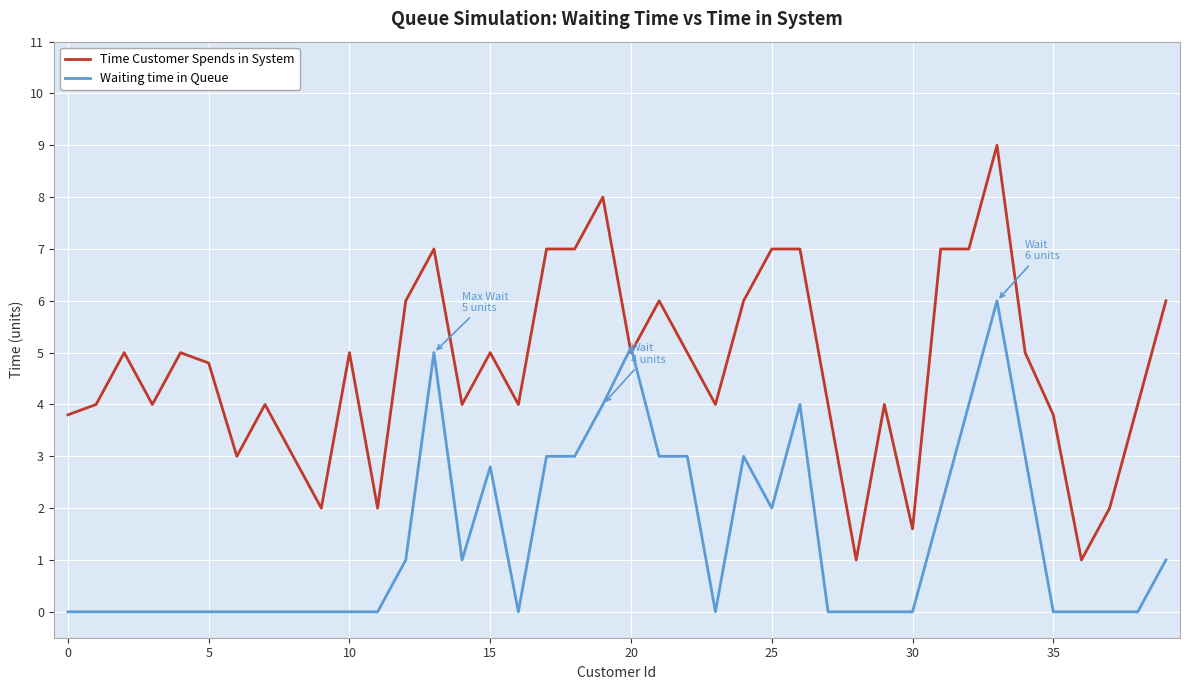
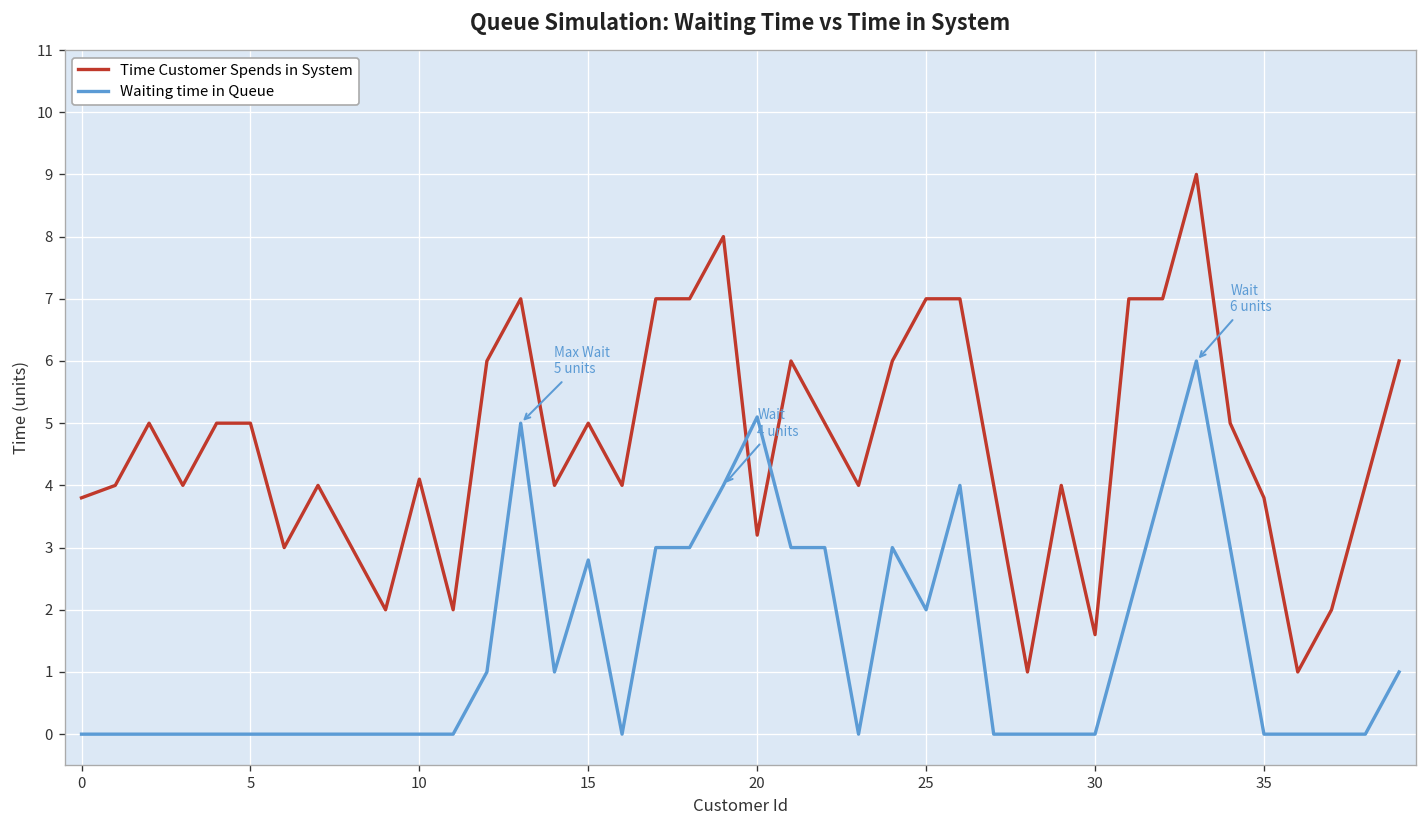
Time Customer Spends in System, 5: 4.8 -> 5.0
Time Customer Spends in System, 10: 5.0 -> 4.1
Time Customer Spends in System, 20: 5.0 -> 3.2
